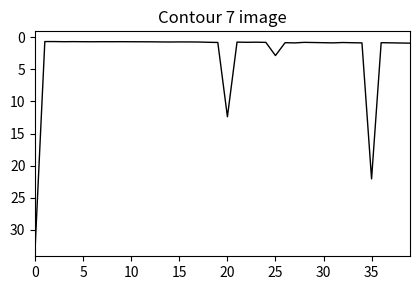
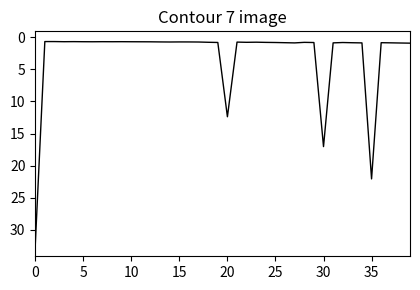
25: 3 -> 1
30: 1 -> 17
